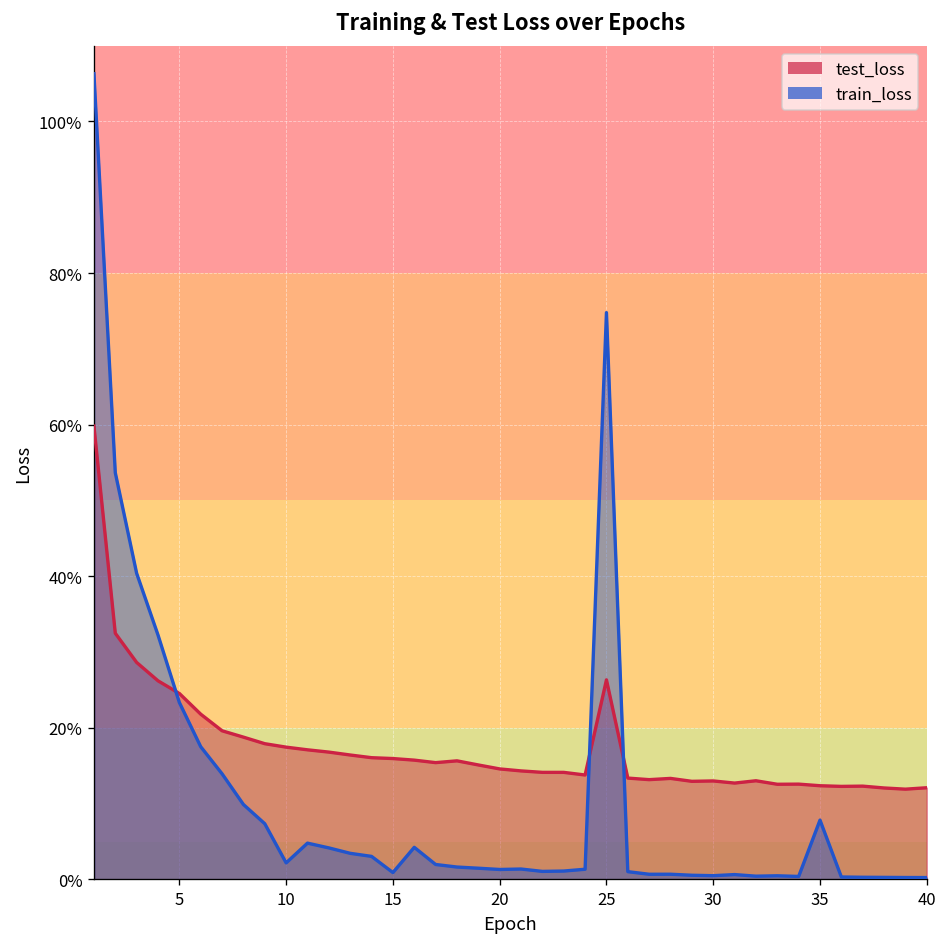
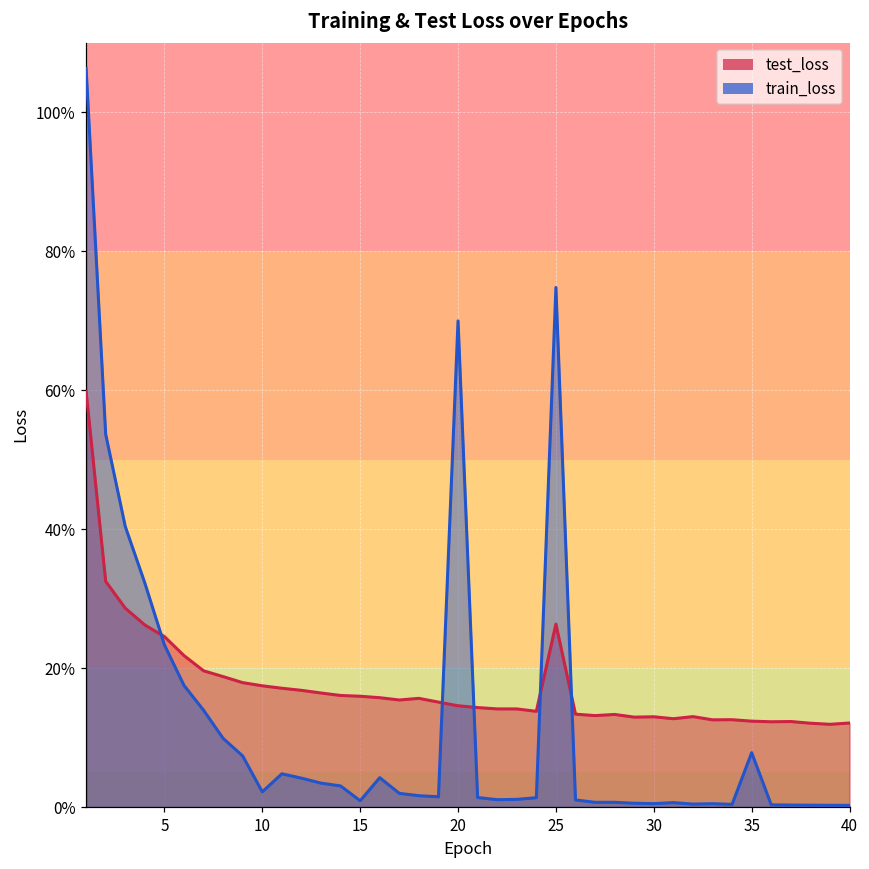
train_loss, 20: 1% -> 70%
